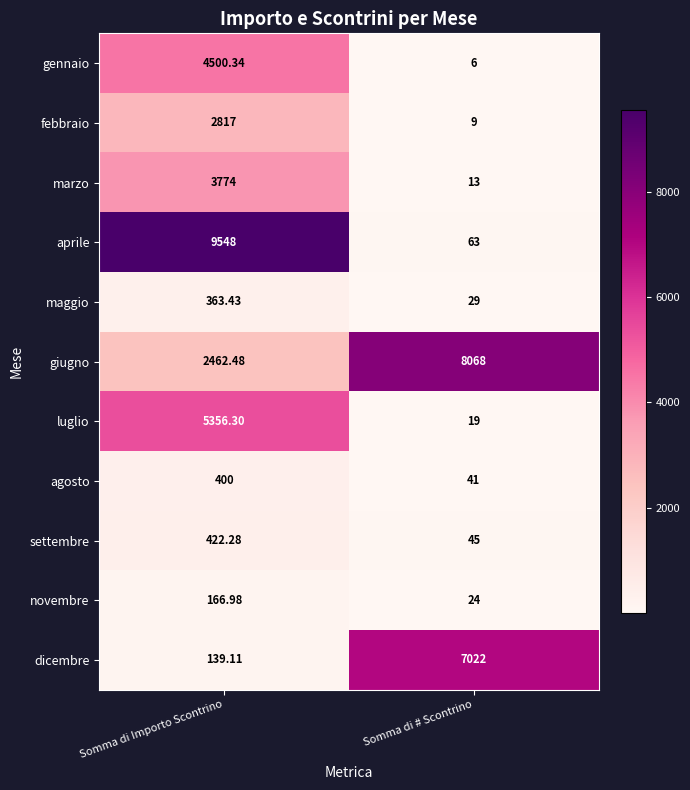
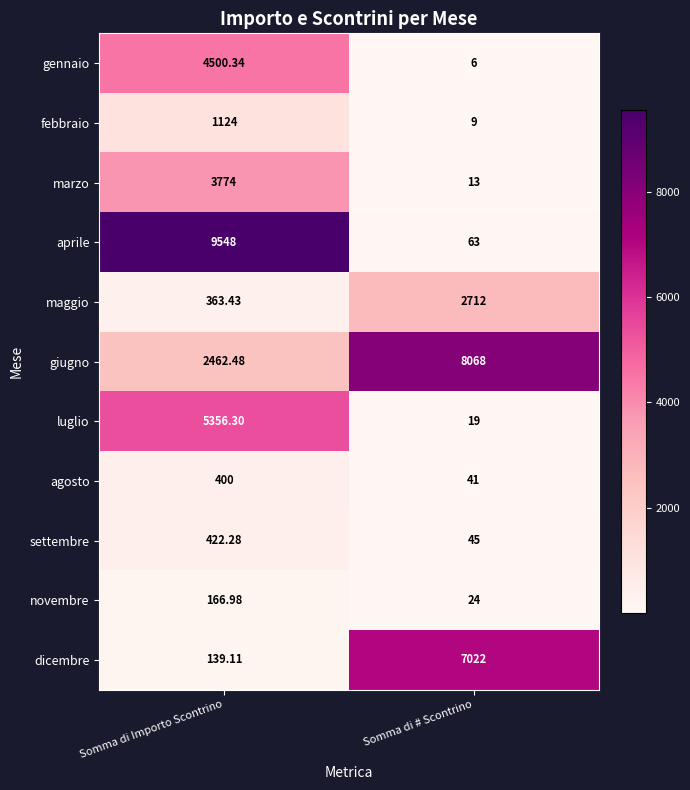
febbraio, Somma di Importo Scontrino: 2817 -> 1124
maggio, Somma di # Scontrino: 29 -> 2712
